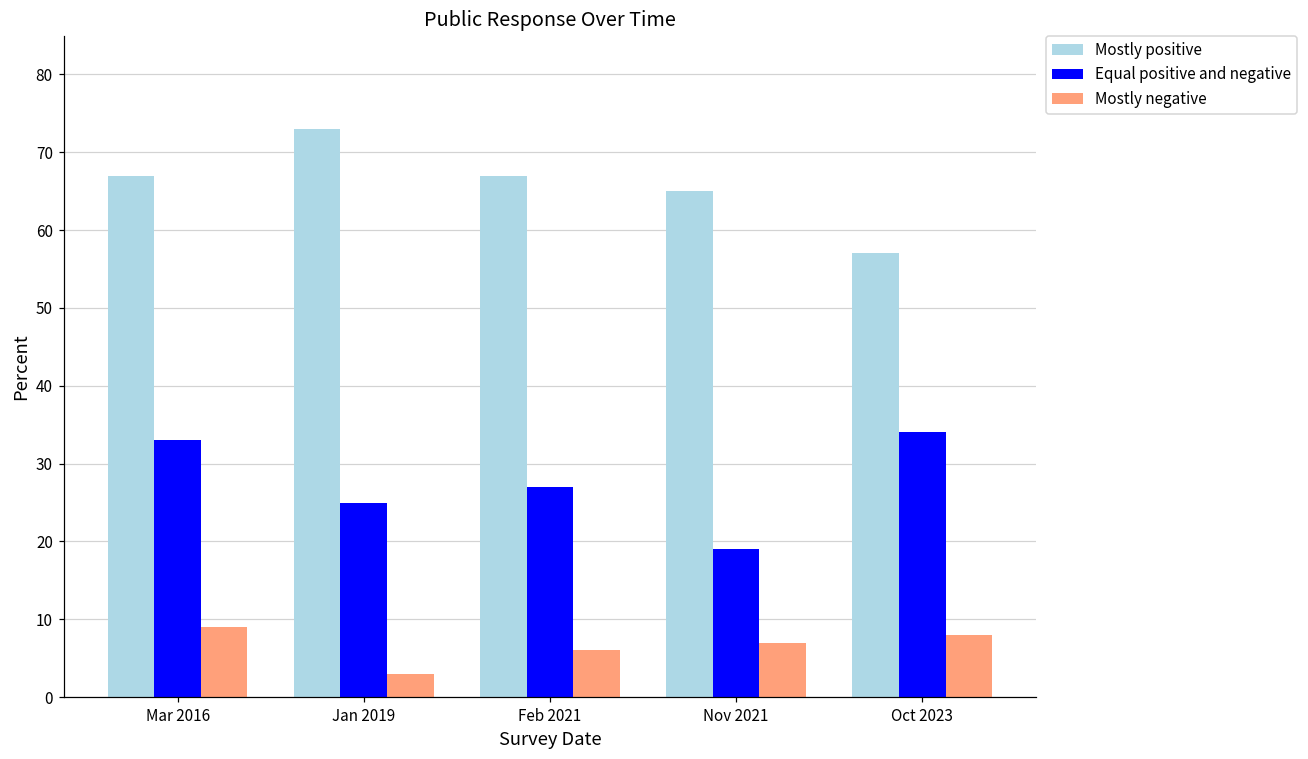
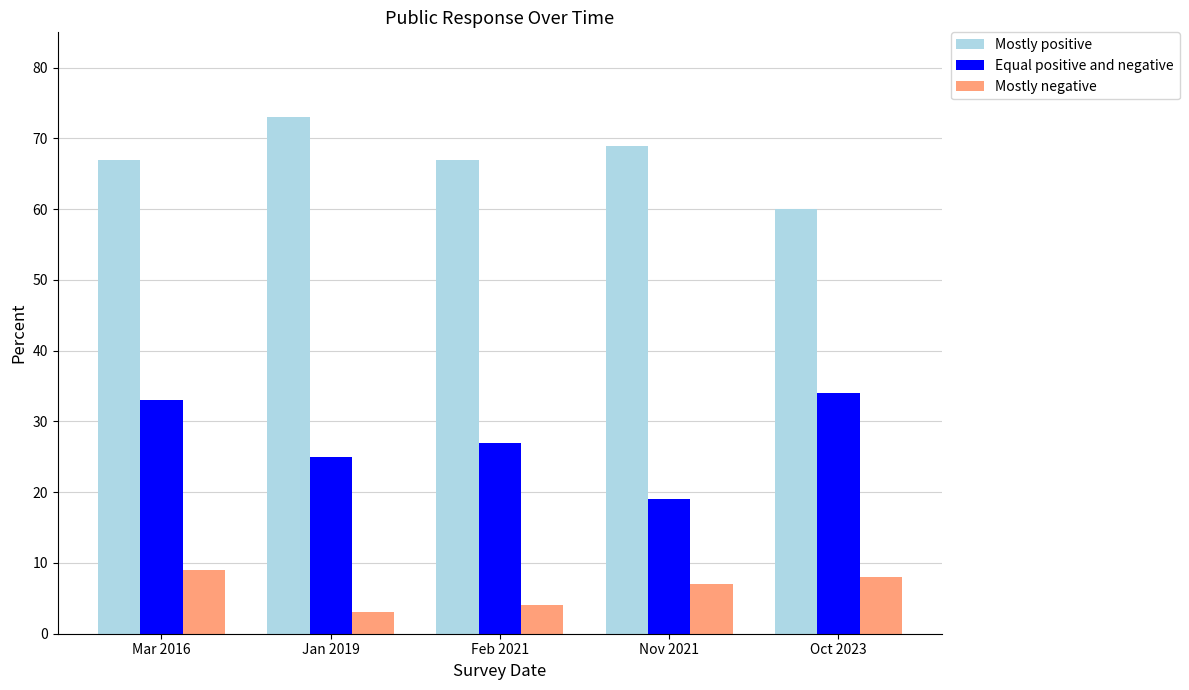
Mostly negative, Feb 2021: 6 -> 4
Mostly positive, Nov 2021: 65 -> 69
Mostly positive, Oct 2023: 57 -> 60
